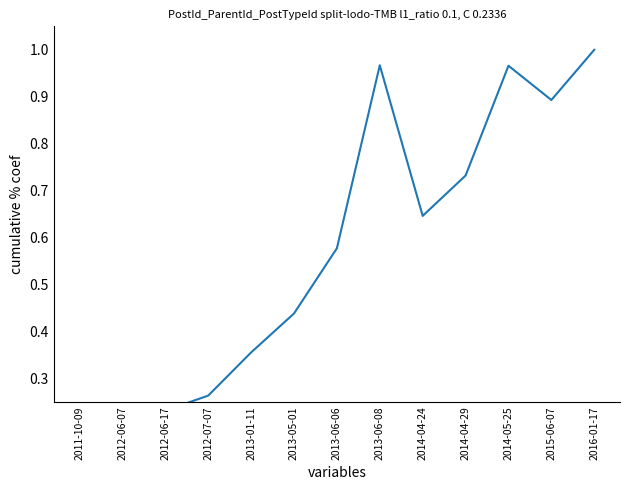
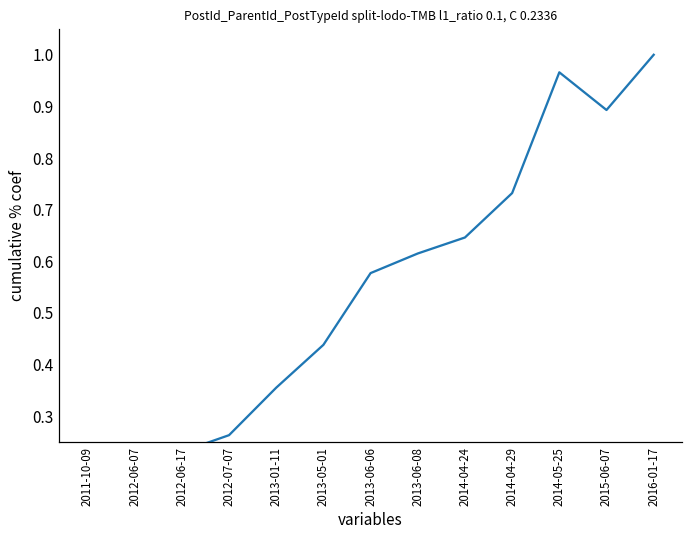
2013-06-08: 0.97 -> 0.62
